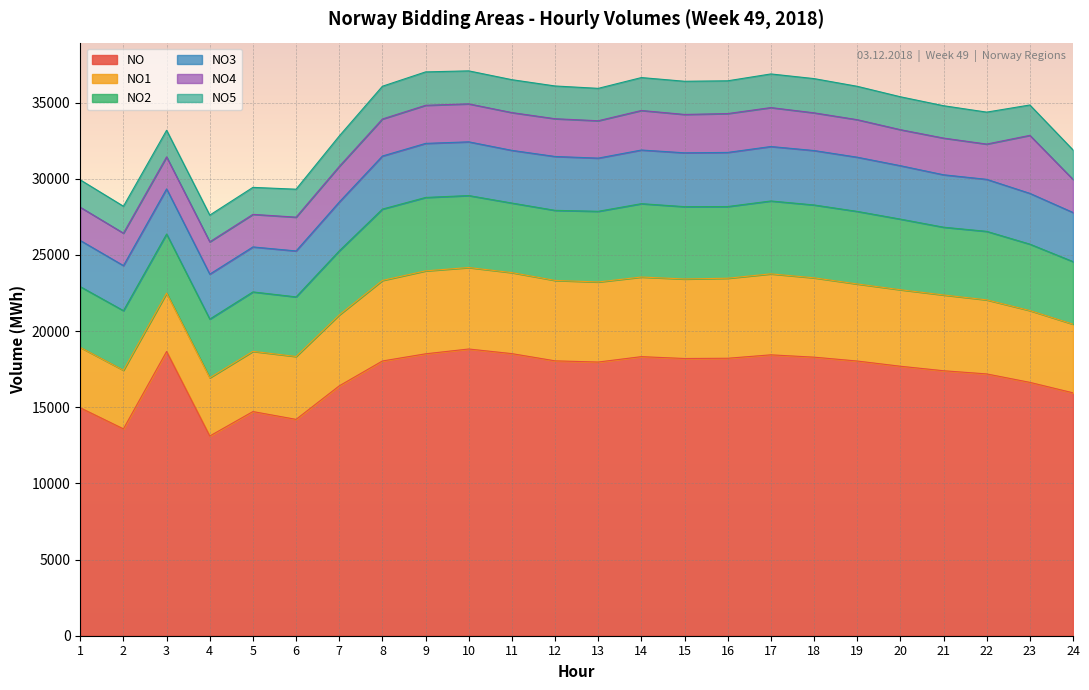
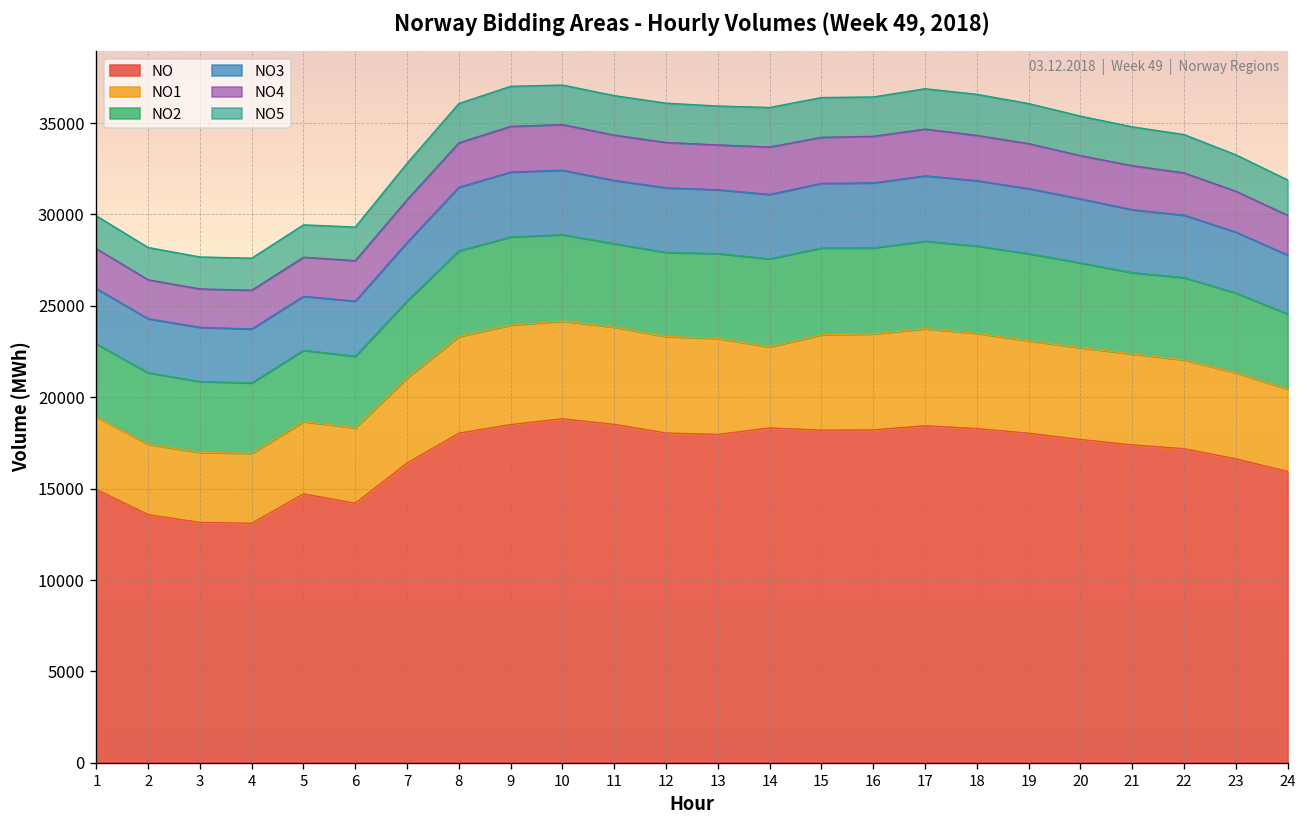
NO, 3: 18700 -> 13200
NO1, 14: 5200 -> 4400
NO4, 23: 3800 -> 2200
